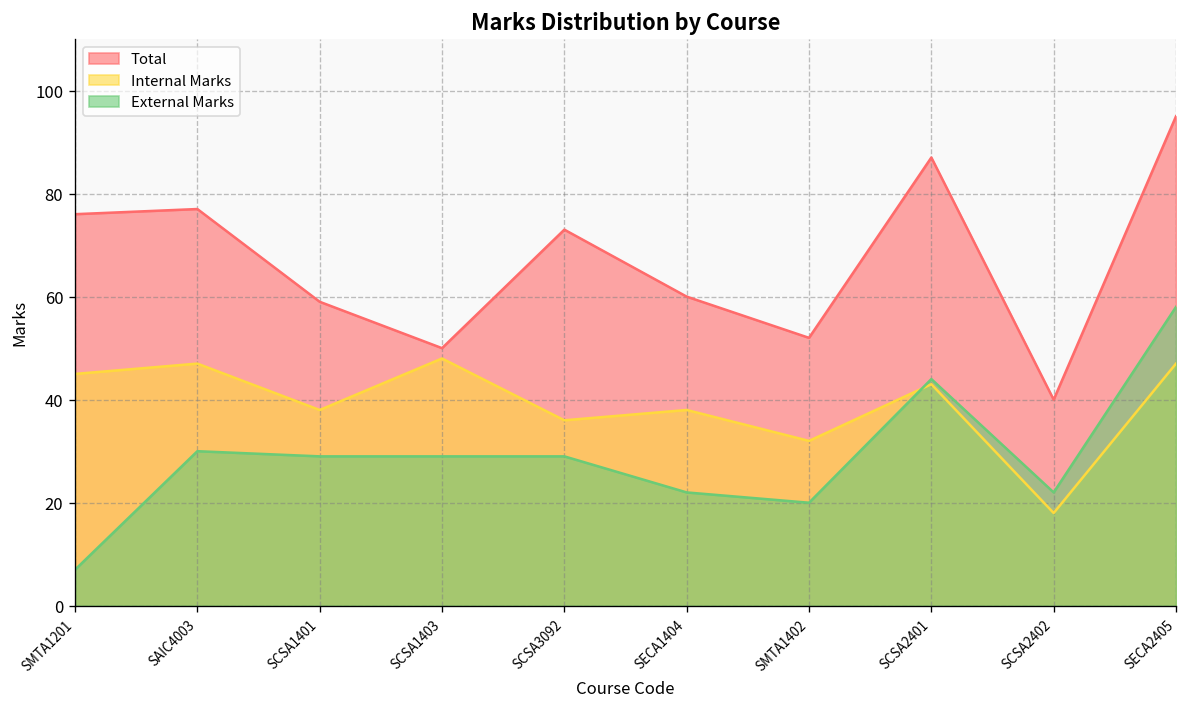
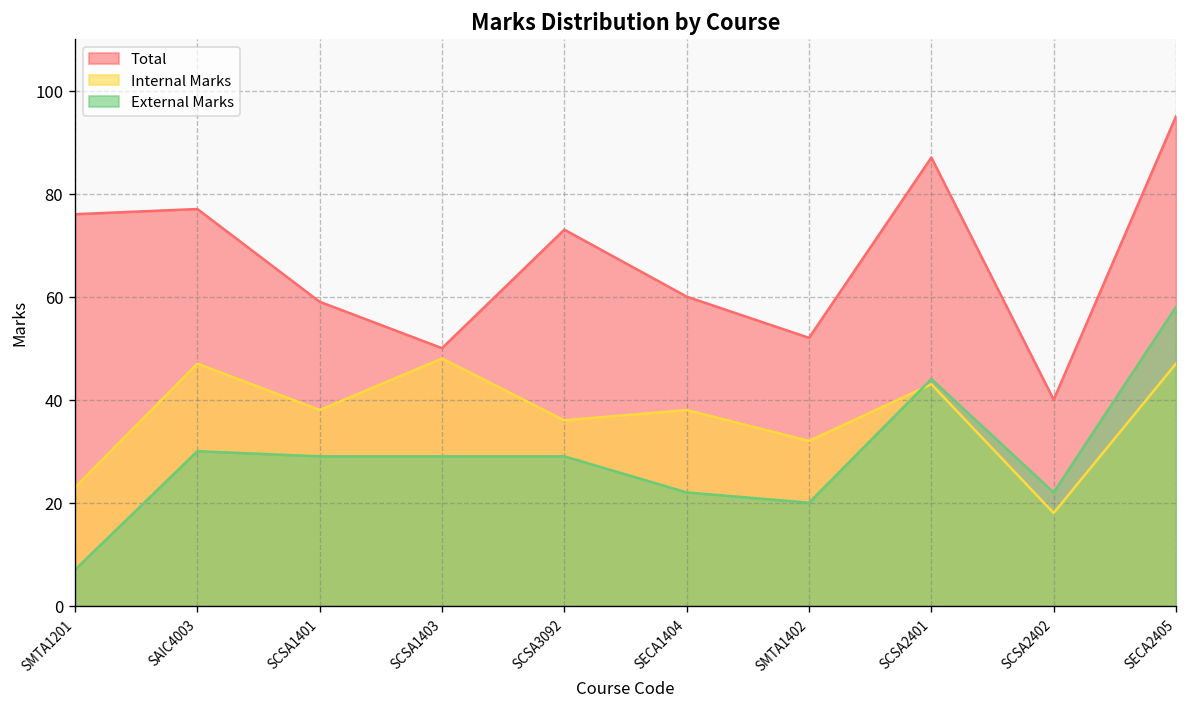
Internal Marks, SMTA1201: 45 -> 23
